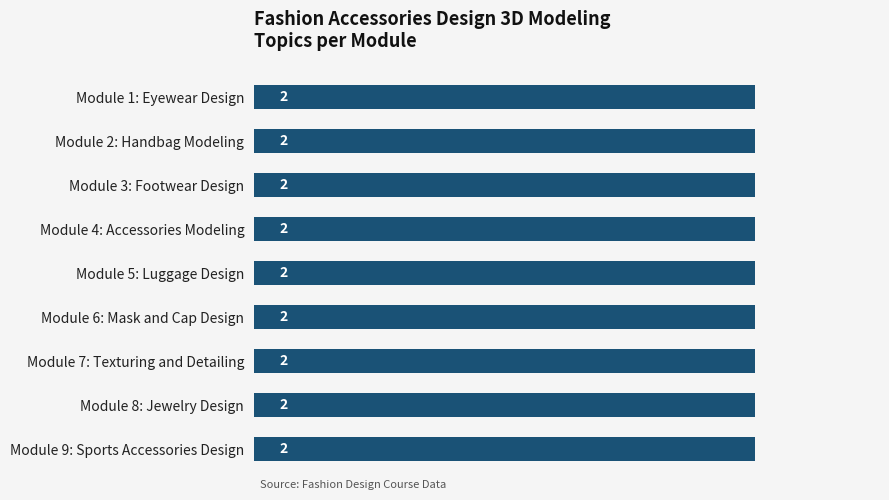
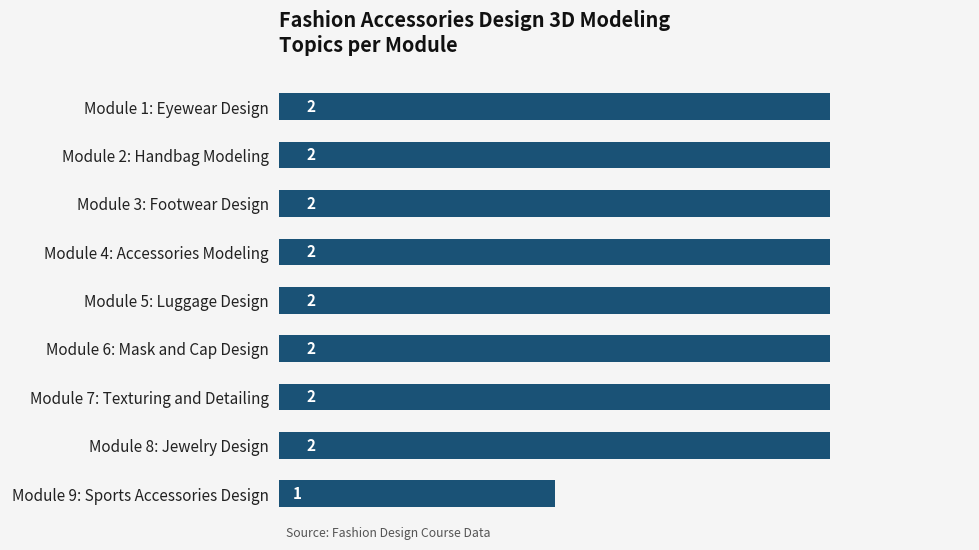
Module 9: Sports Accessories Design: 2 -> 1
